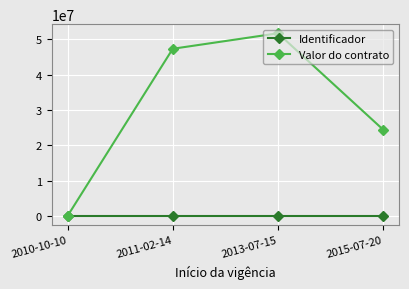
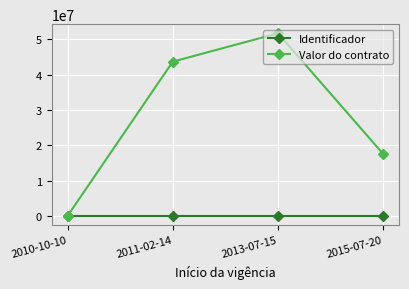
Valor do contrato, 2011-02-14: 47000000 -> 44000000
Valor do contrato, 2015-07-20: 24000000 -> 18000000
